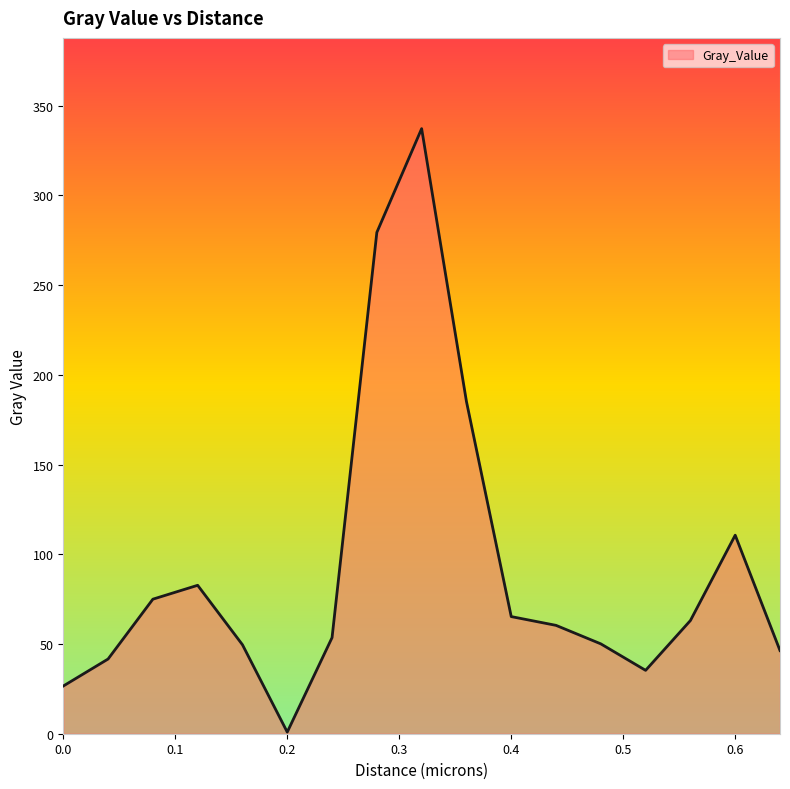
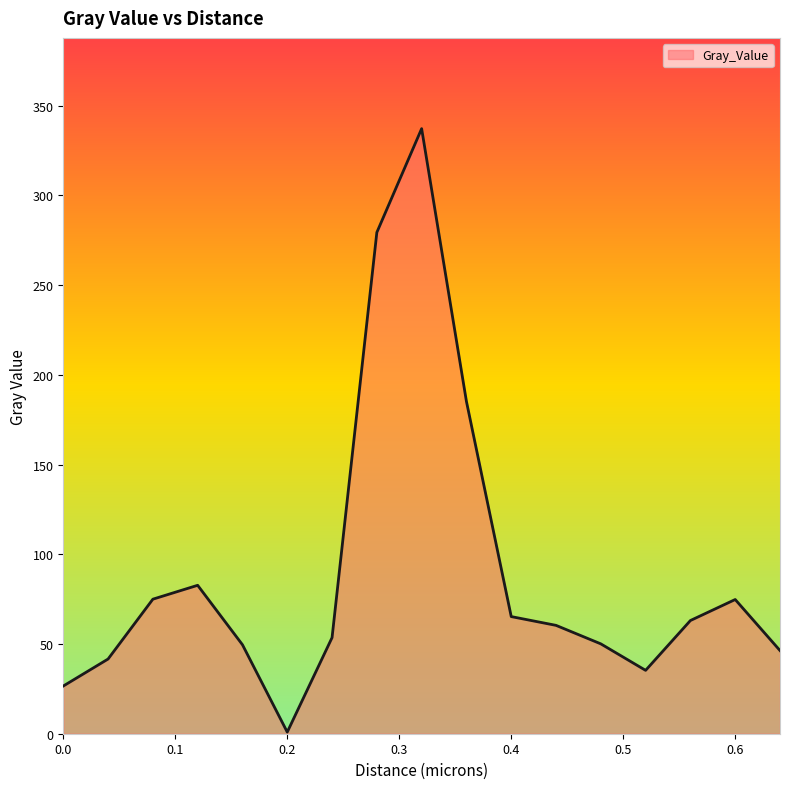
0.6: 111 -> 75
